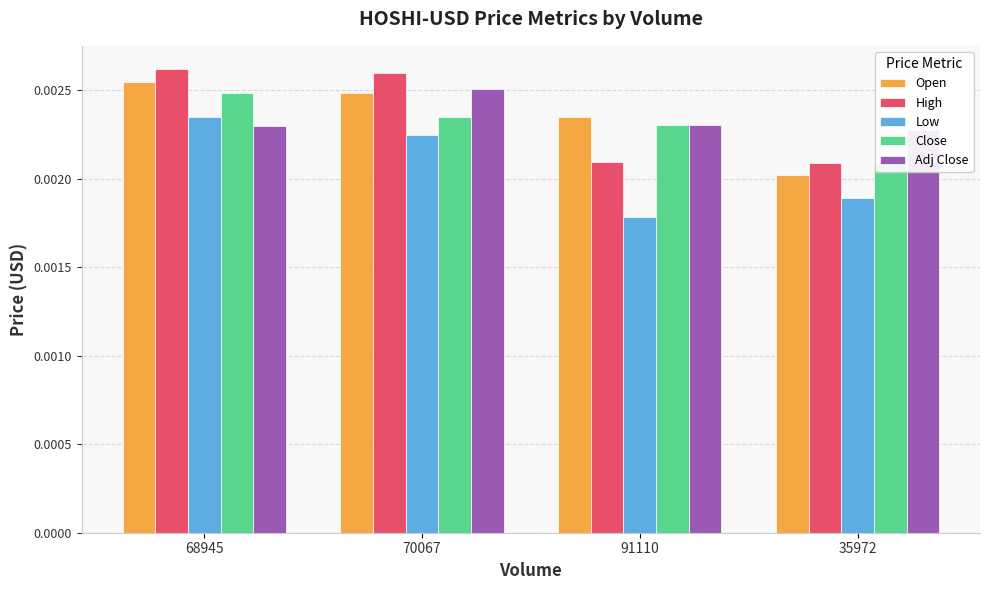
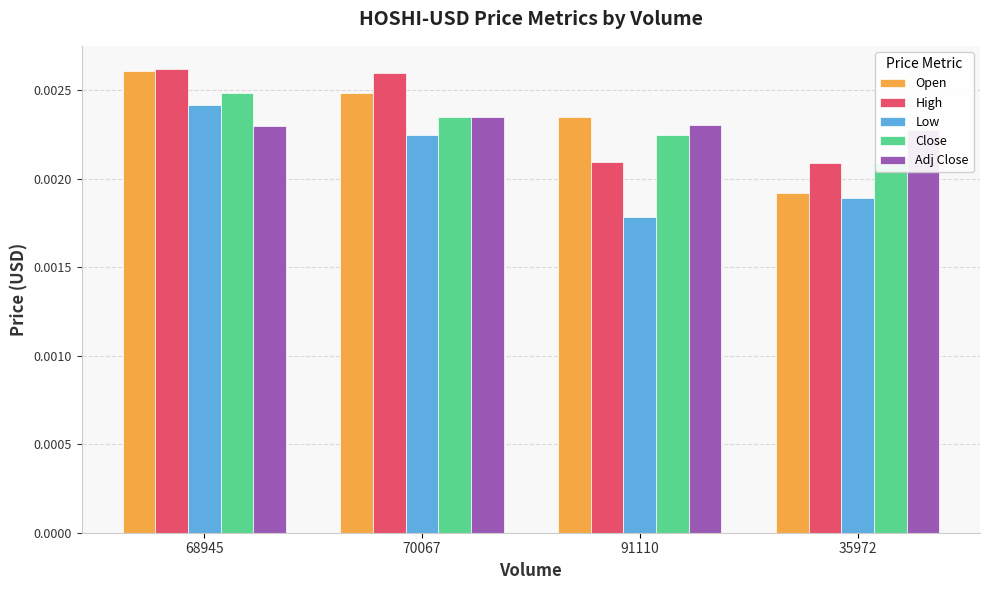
Open, 68945: 0.00255 -> 0.00260
Low, 68945: 0.00235 -> 0.00241
Adj Close, 70067: 0.00251 -> 0.00235
Close, 91110: 0.00230 -> 0.00224
Open, 35972: 0.00202 -> 0.00192
